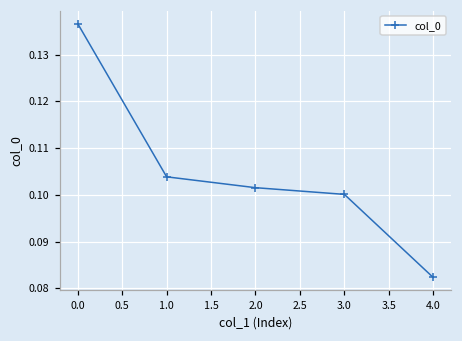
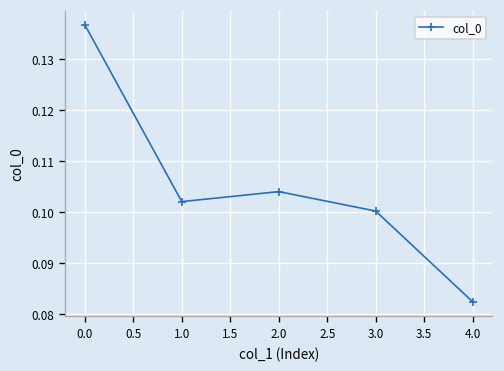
1.0: 0.104 -> 0.102
2.0: 0.102 -> 0.104
